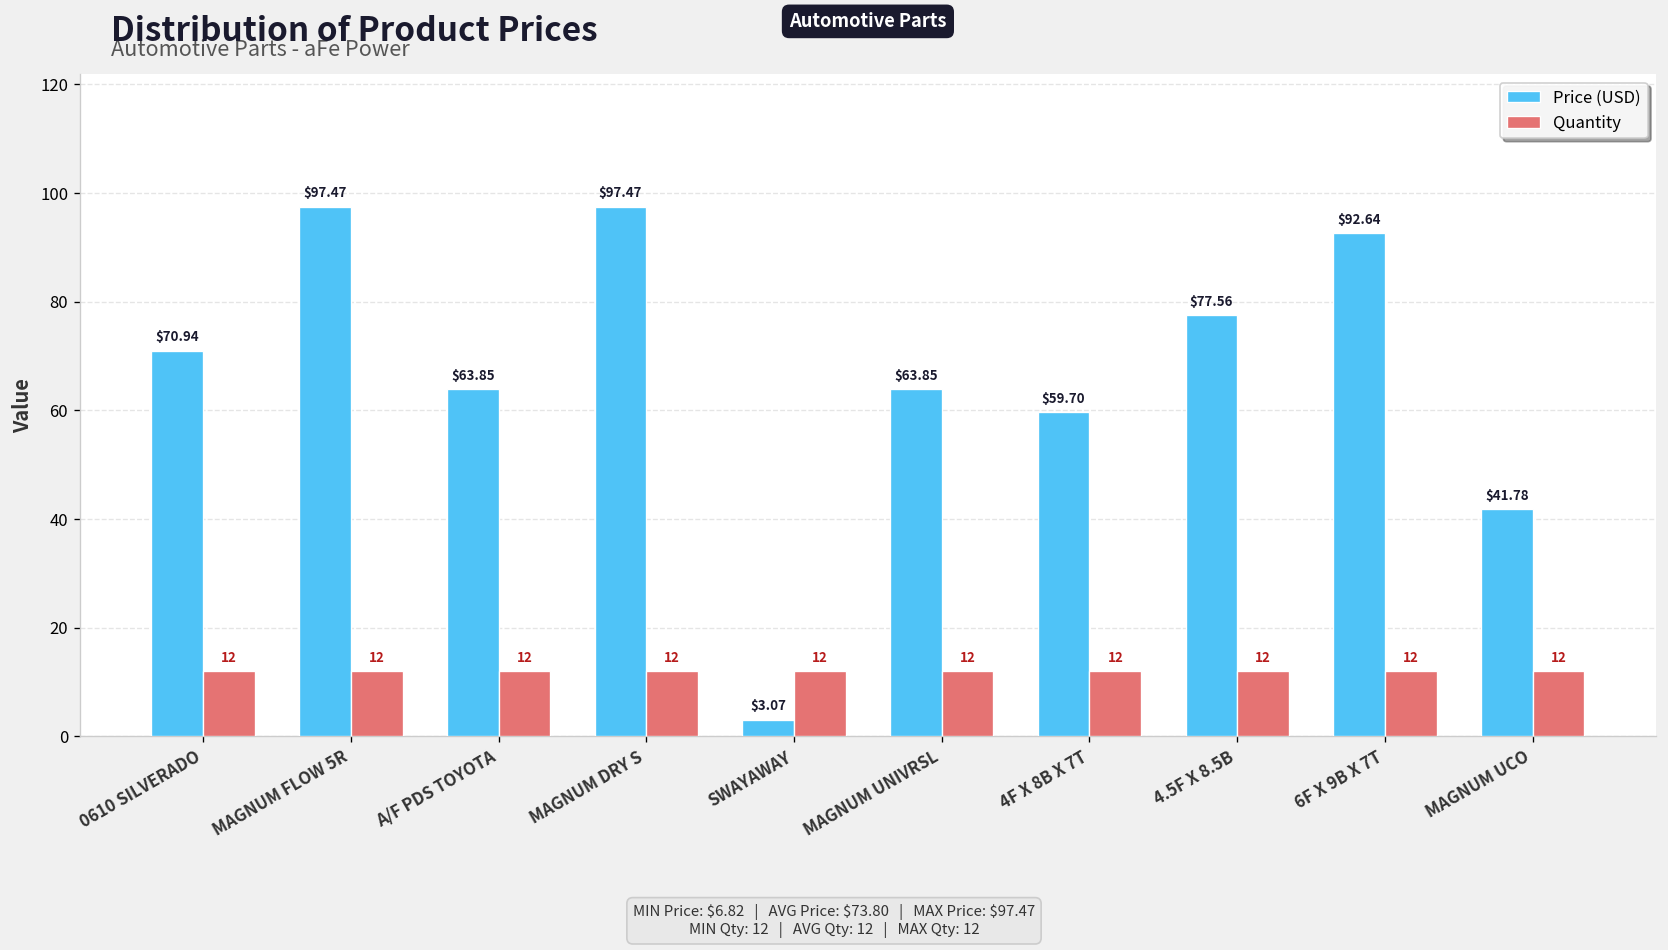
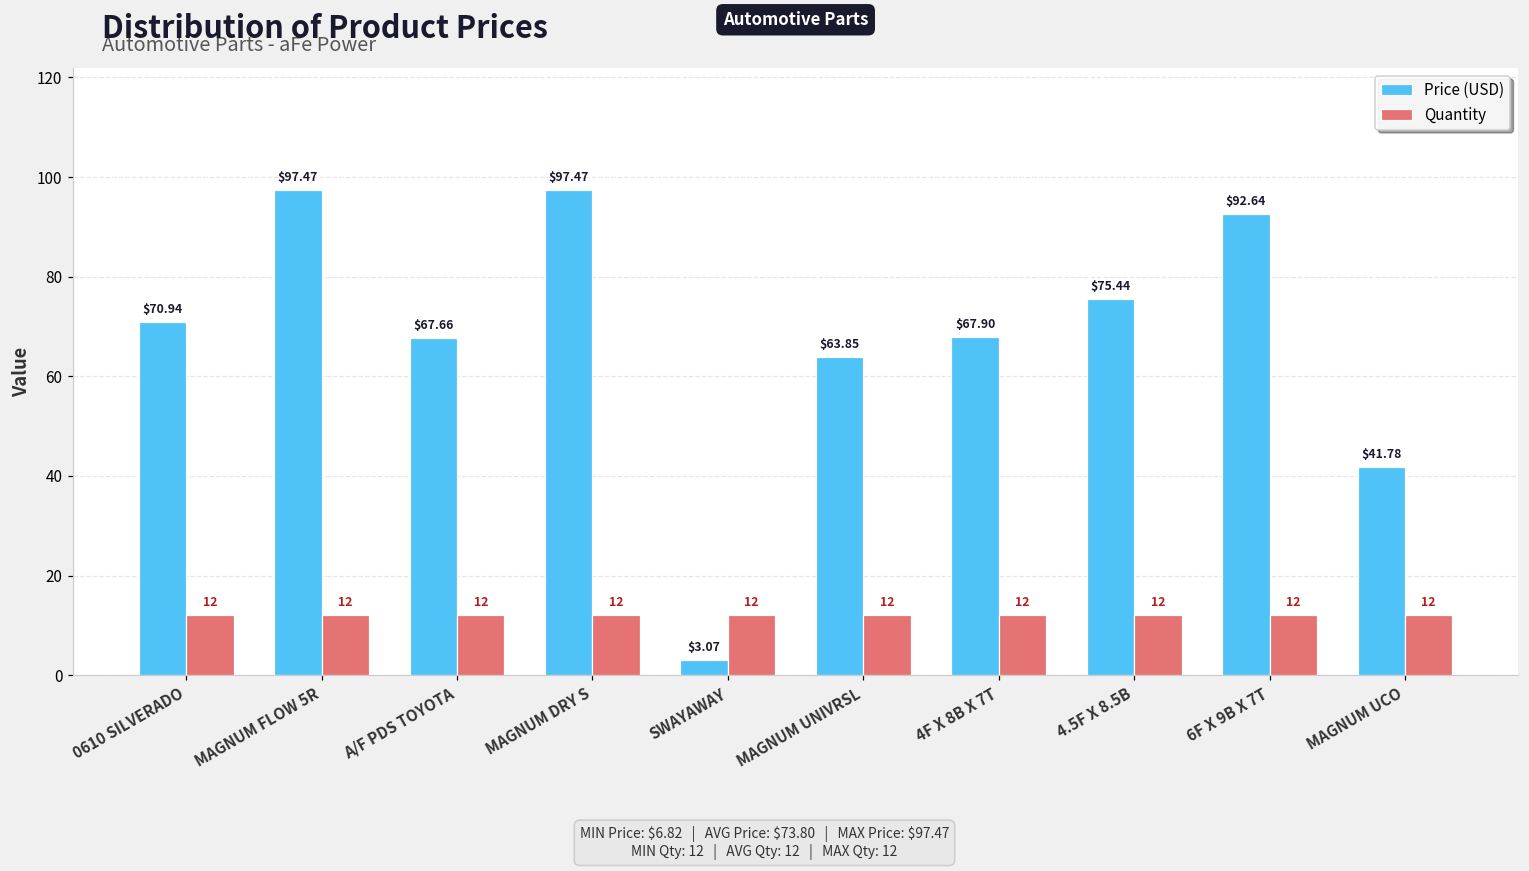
Price (USD), A/F PDS TOYOTA: $63.85 -> $67.66
Price (USD), 4F X 8B X 7T: $59.70 -> $67.90
Price (USD), 4.5F X 8.5B: $77.56 -> $75.44
